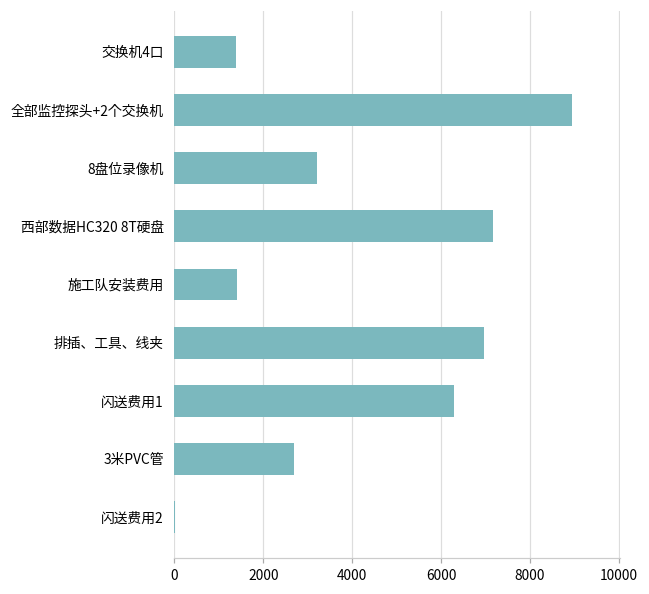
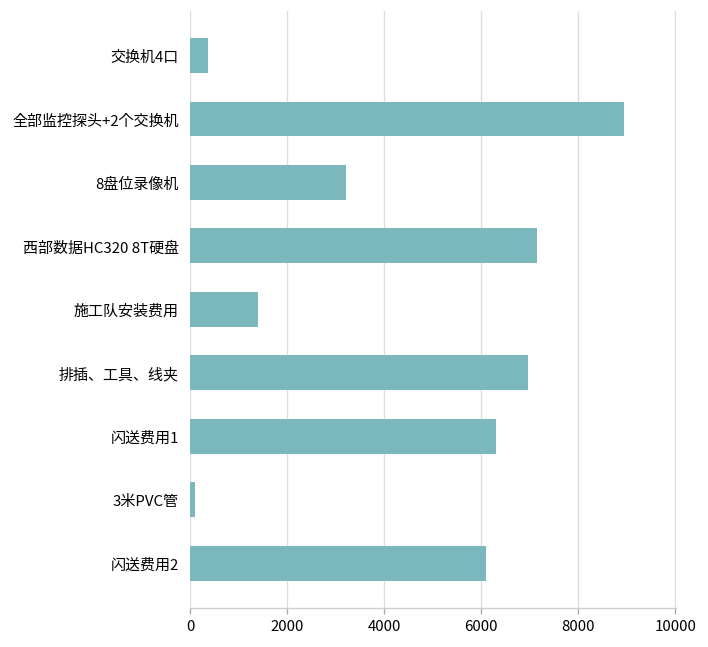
交换机4口: 1400 -> 400
3米PVC管: 2700 -> 100
闪送费用2: 0 -> 6100
